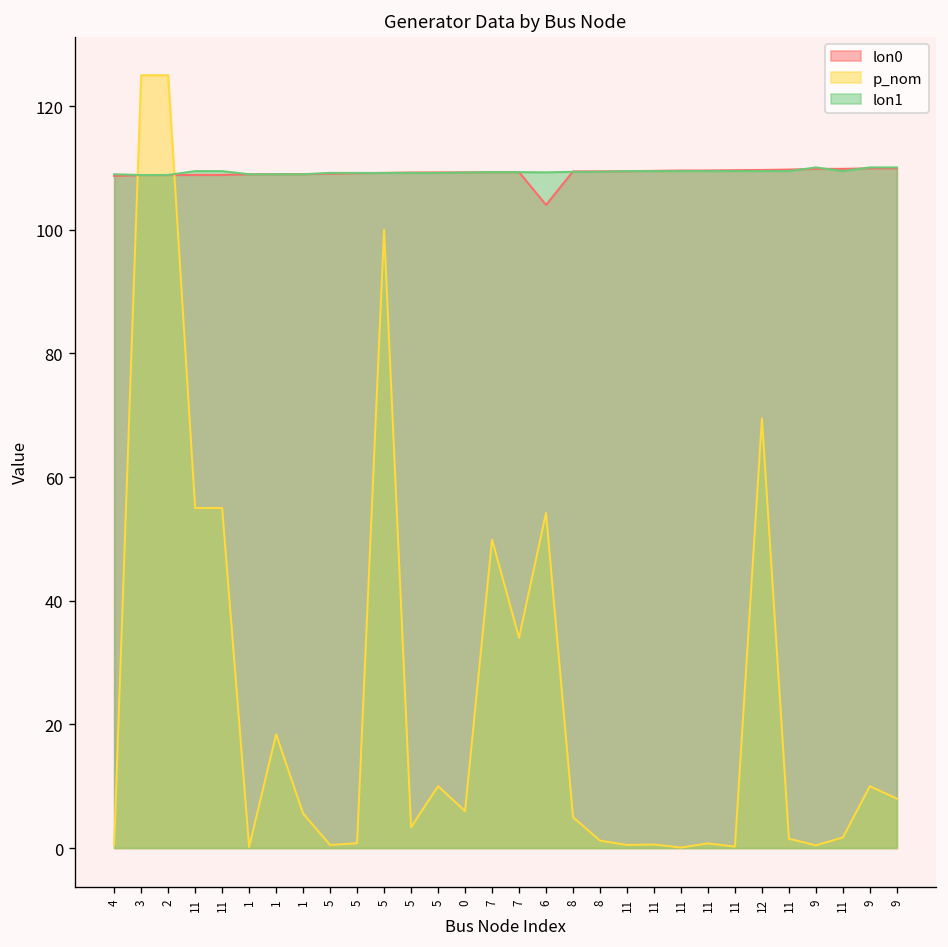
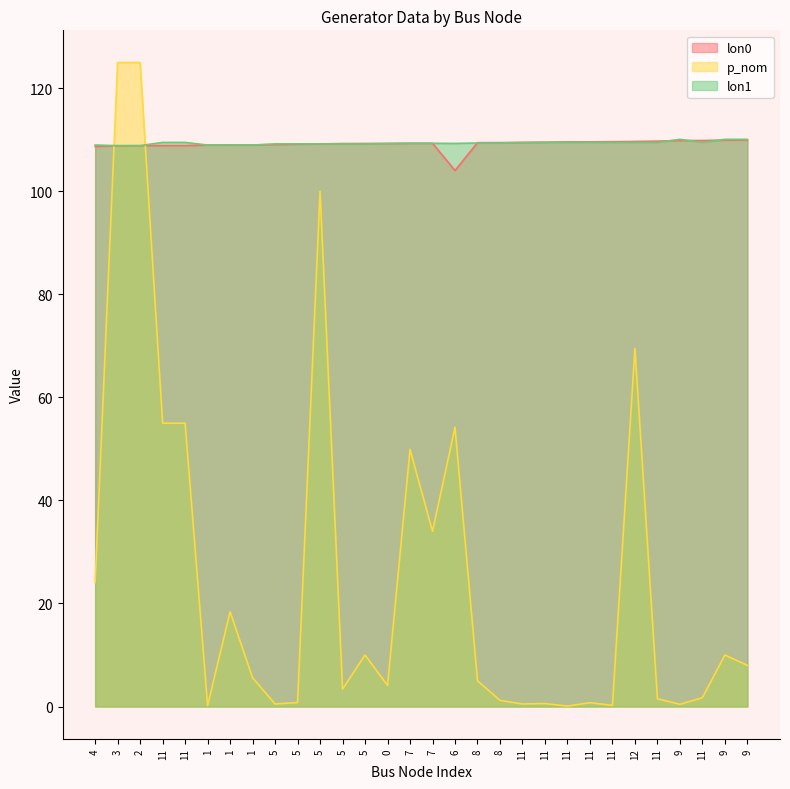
p_nom, 4: 0 -> 24
p_nom, 0: 6 -> 4
